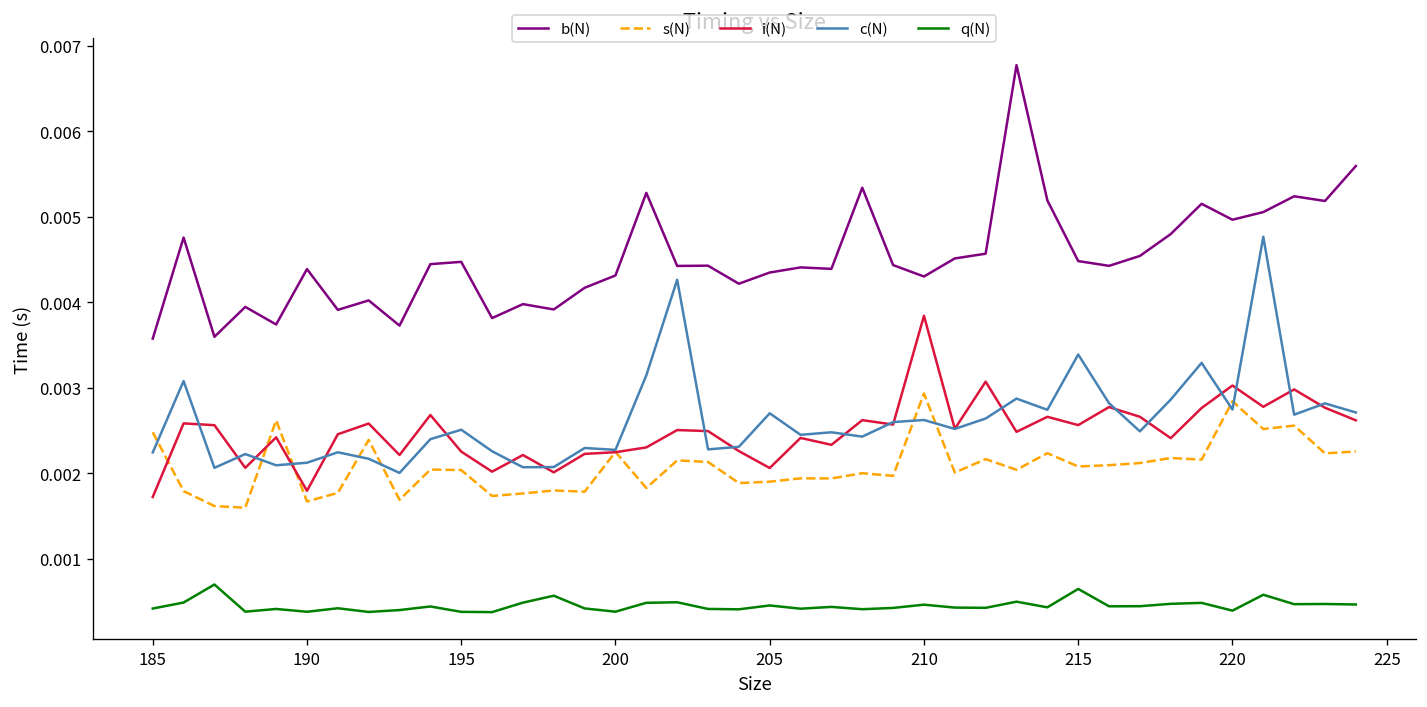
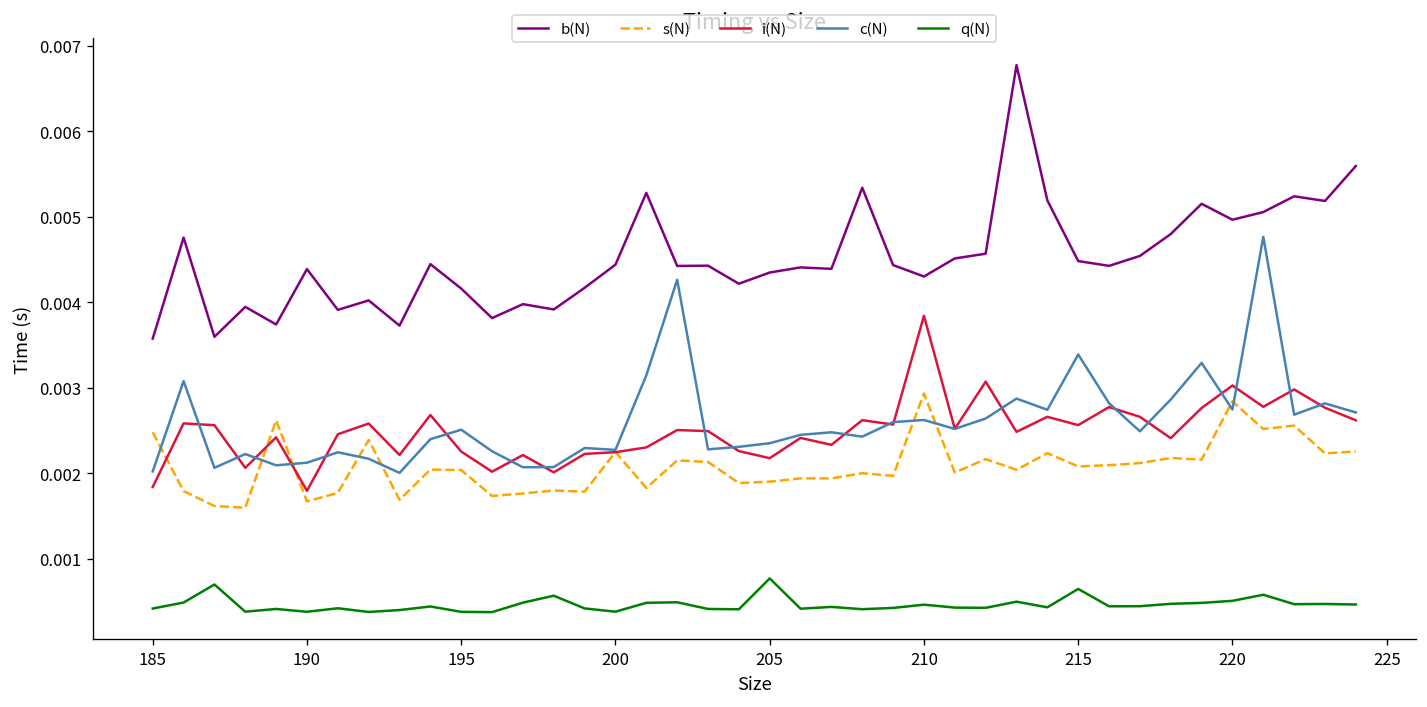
i(N), 185: 0.0017 -> 0.0018
c(N), 185: 0.0022 -> 0.0020
b(N), 195: 0.0045 -> 0.0042
b(N), 200: 0.0043 -> 0.0044
i(N), 205: 0.0021 -> 0.0022
c(N), 205: 0.0027 -> 0.0024
q(N), 205: 0.0005 -> 0.0008
q(N), 220: 0.0004 -> 0.0005
